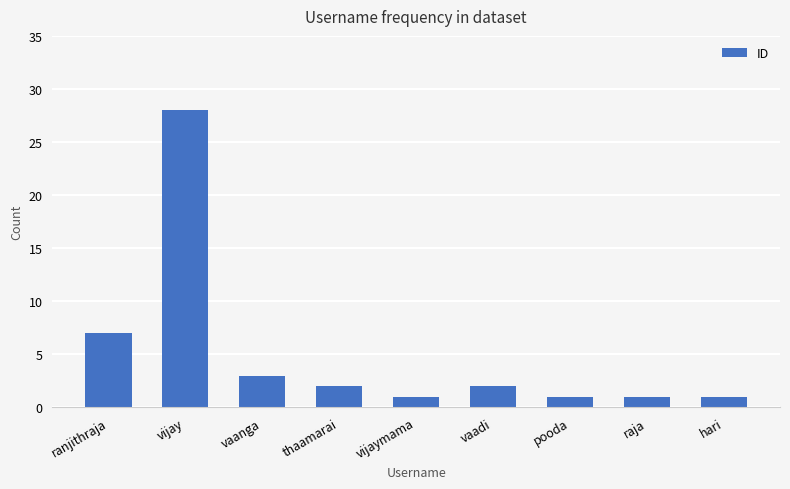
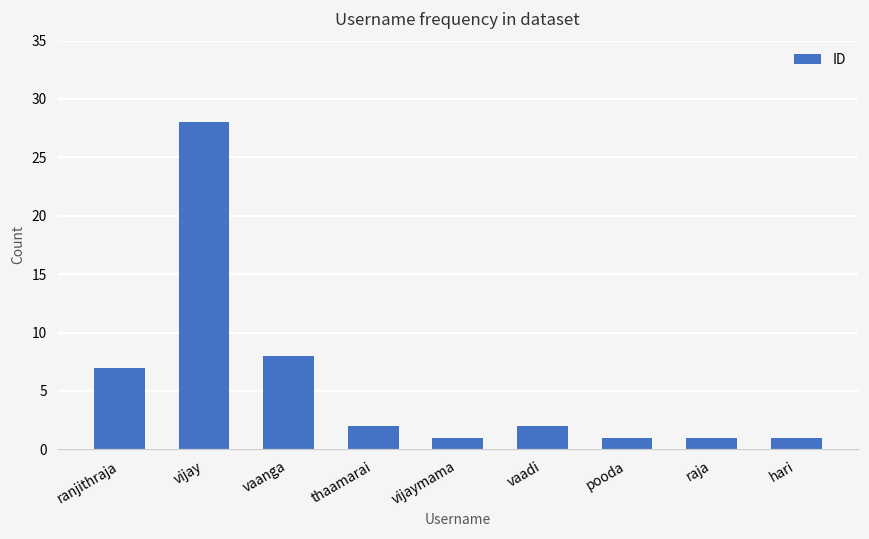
vaanga: 3 -> 8
